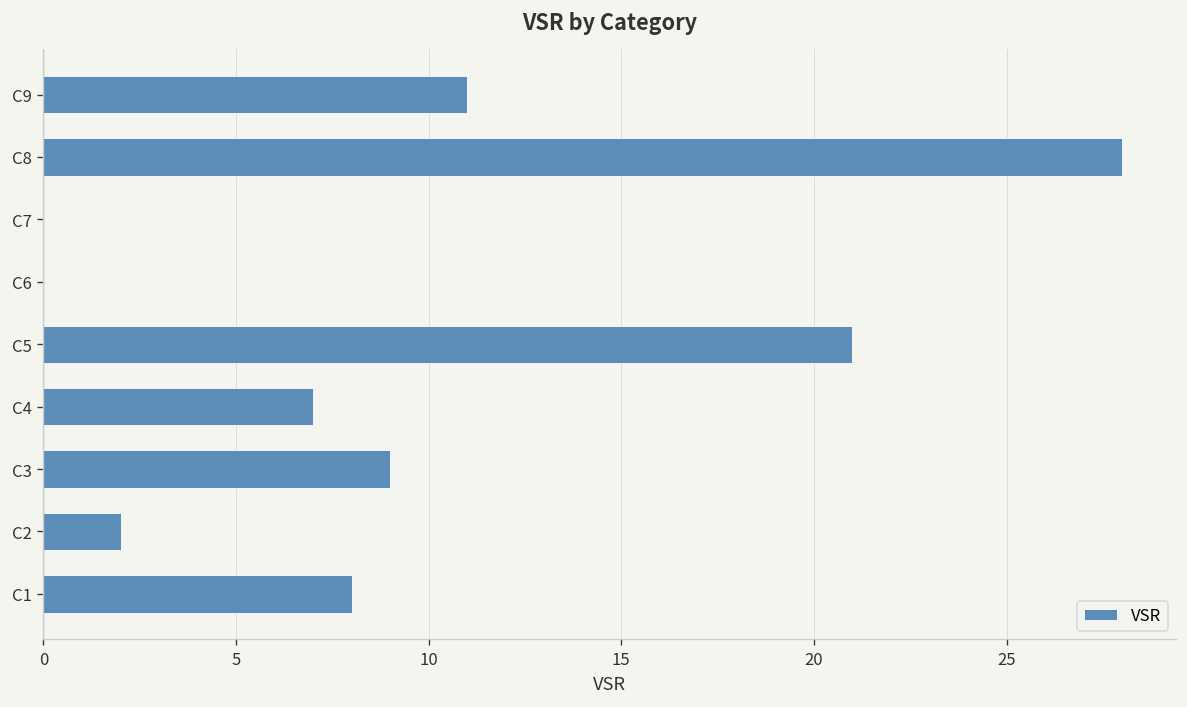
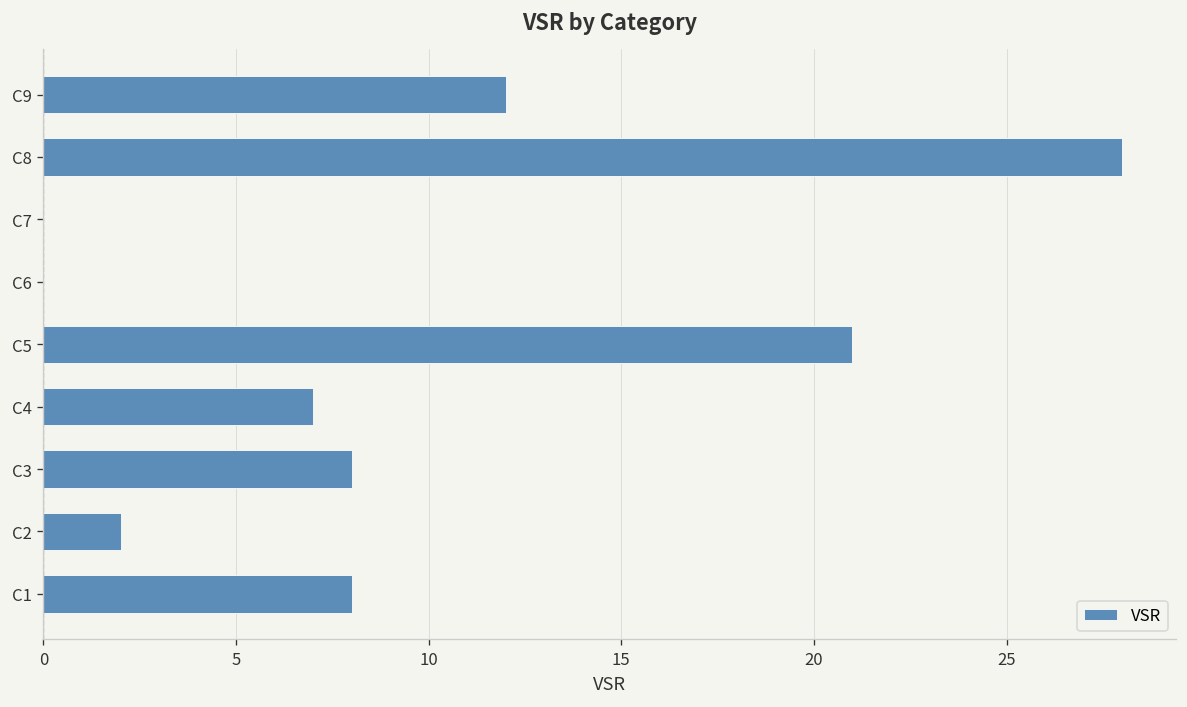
C9: 11 -> 12
C3: 9 -> 8
